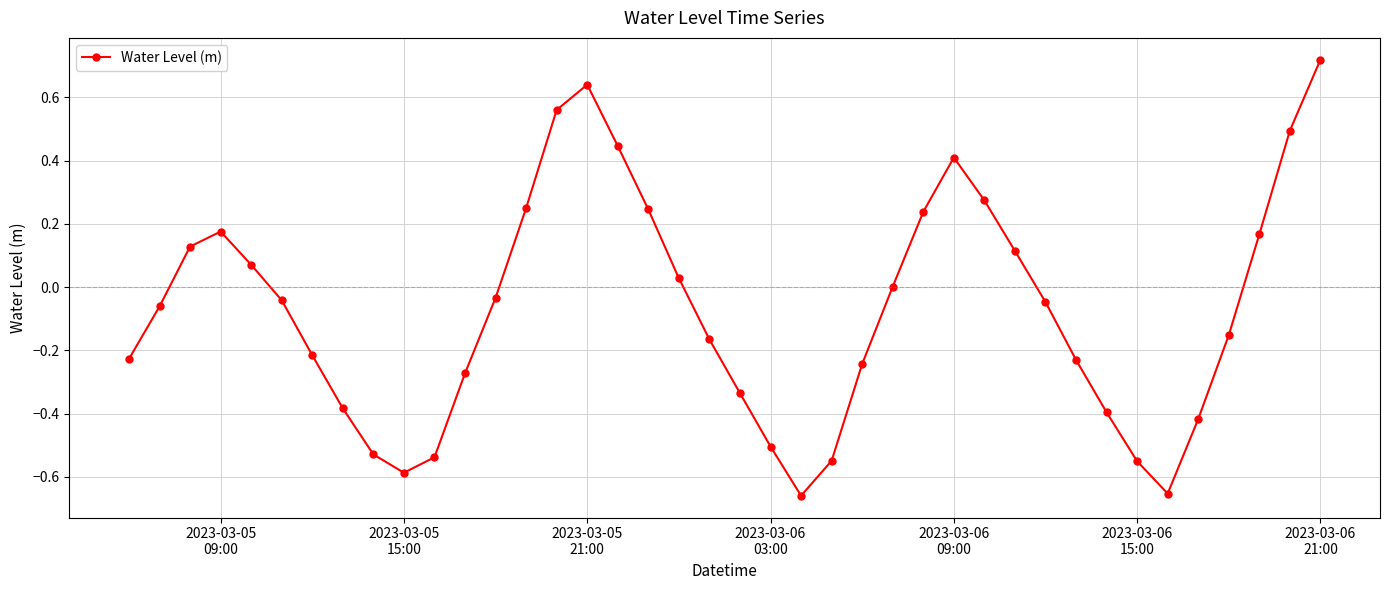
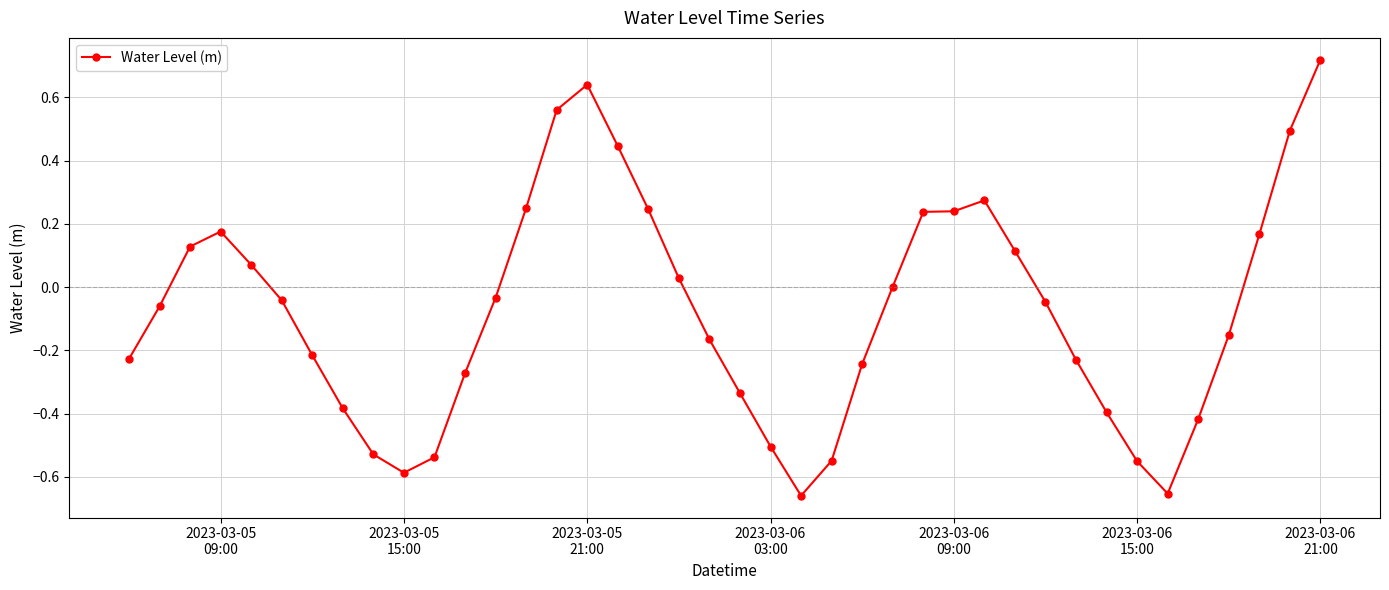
2023-03-06 09:00: 0.41 -> 0.24
